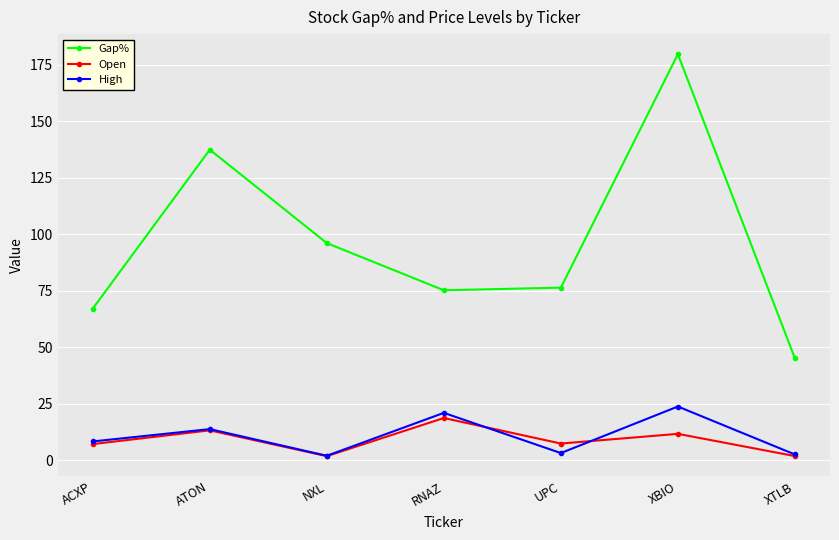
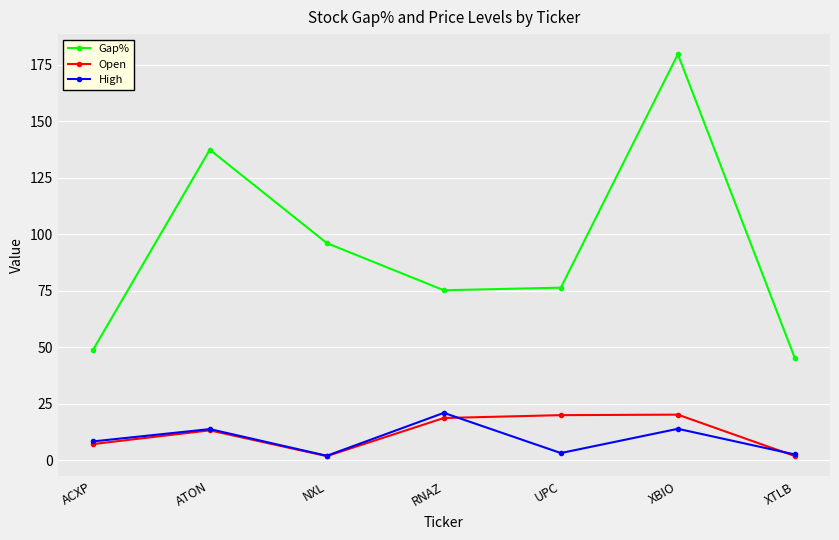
Gap%, ACXP: 67 -> 49
Open, UPC: 7 -> 20
Open, XBIO: 12 -> 20
High, XBIO: 24 -> 14
